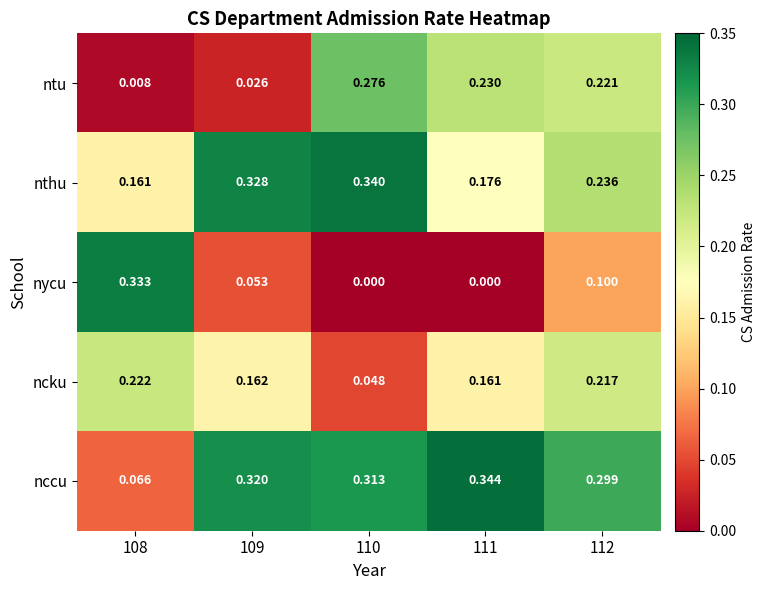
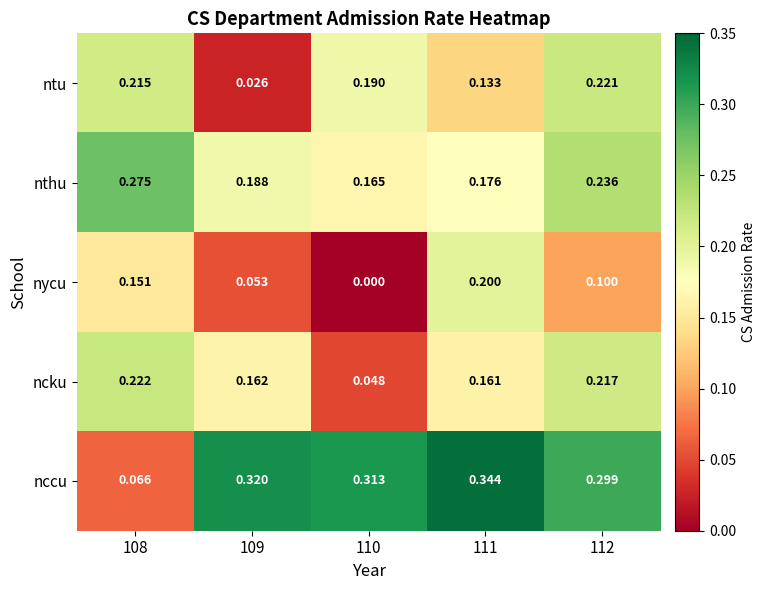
ntu, 108: 0.008 -> 0.215
ntu, 110: 0.276 -> 0.190
ntu, 111: 0.230 -> 0.133
nthu, 108: 0.161 -> 0.275
nthu, 109: 0.328 -> 0.188
nthu, 110: 0.340 -> 0.165
nycu, 108: 0.333 -> 0.151
nycu, 111: 0.000 -> 0.200
